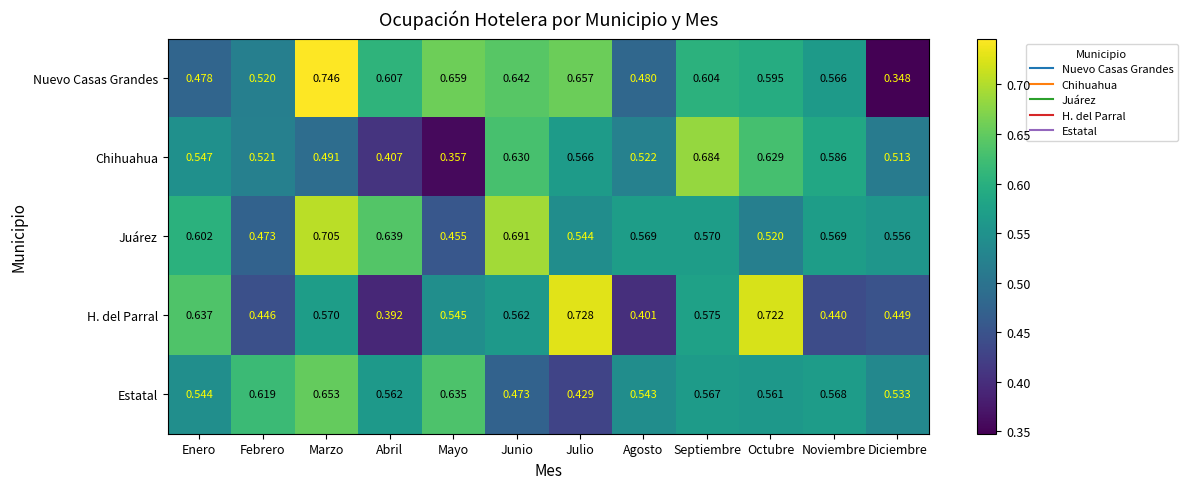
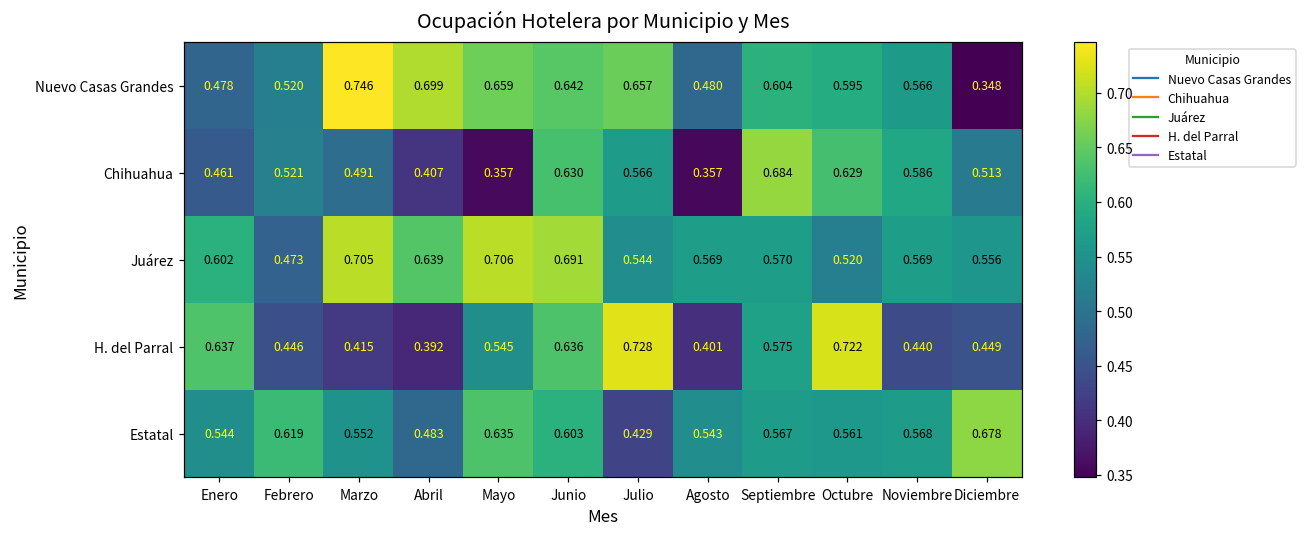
Nuevo Casas Grandes, Abril: 0.607 -> 0.699
Chihuahua, Enero: 0.547 -> 0.461
Chihuahua, Agosto: 0.522 -> 0.357
Juárez, Mayo: 0.455 -> 0.706
H. del Parral, Marzo: 0.570 -> 0.415
H. del Parral, Junio: 0.562 -> 0.636
Estatal, Marzo: 0.653 -> 0.552
Estatal, Abril: 0.562 -> 0.483
Estatal, Junio: 0.473 -> 0.603
Estatal, Diciembre: 0.533 -> 0.678
